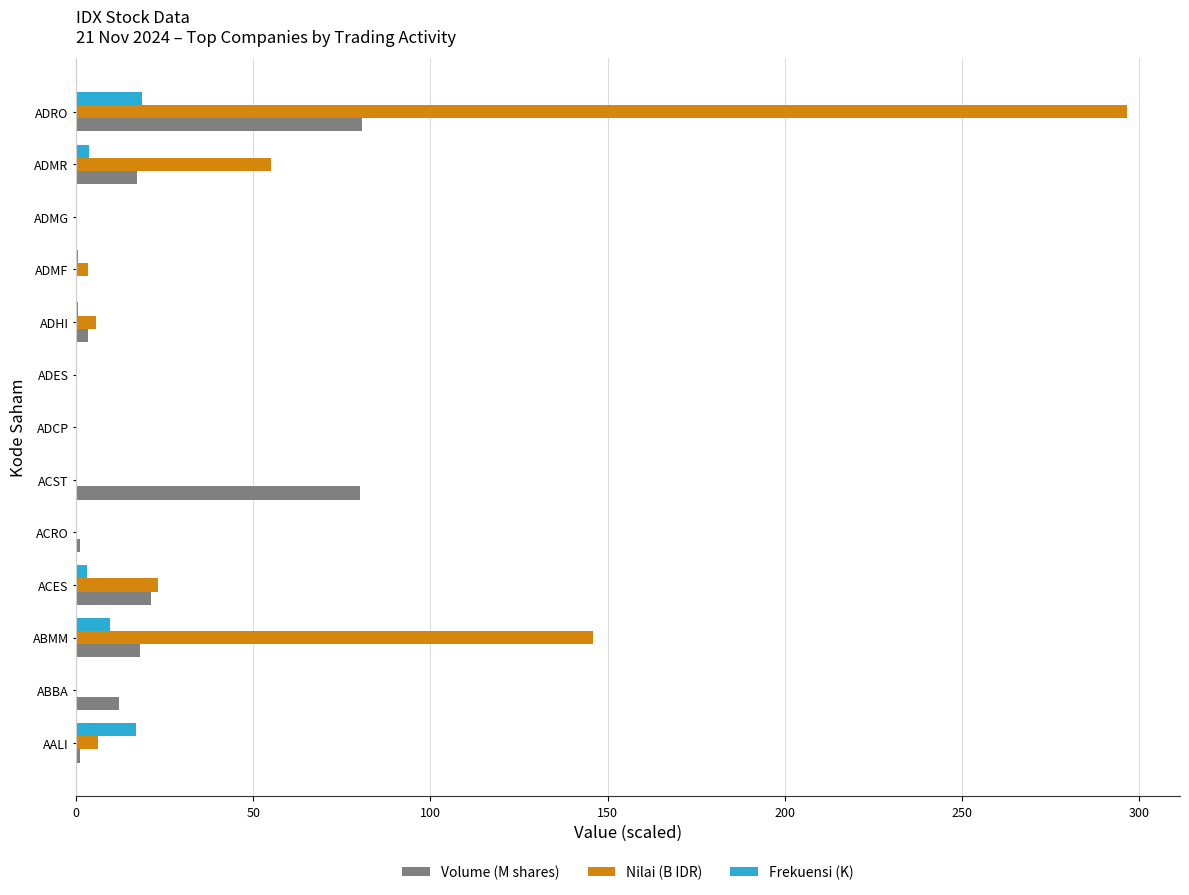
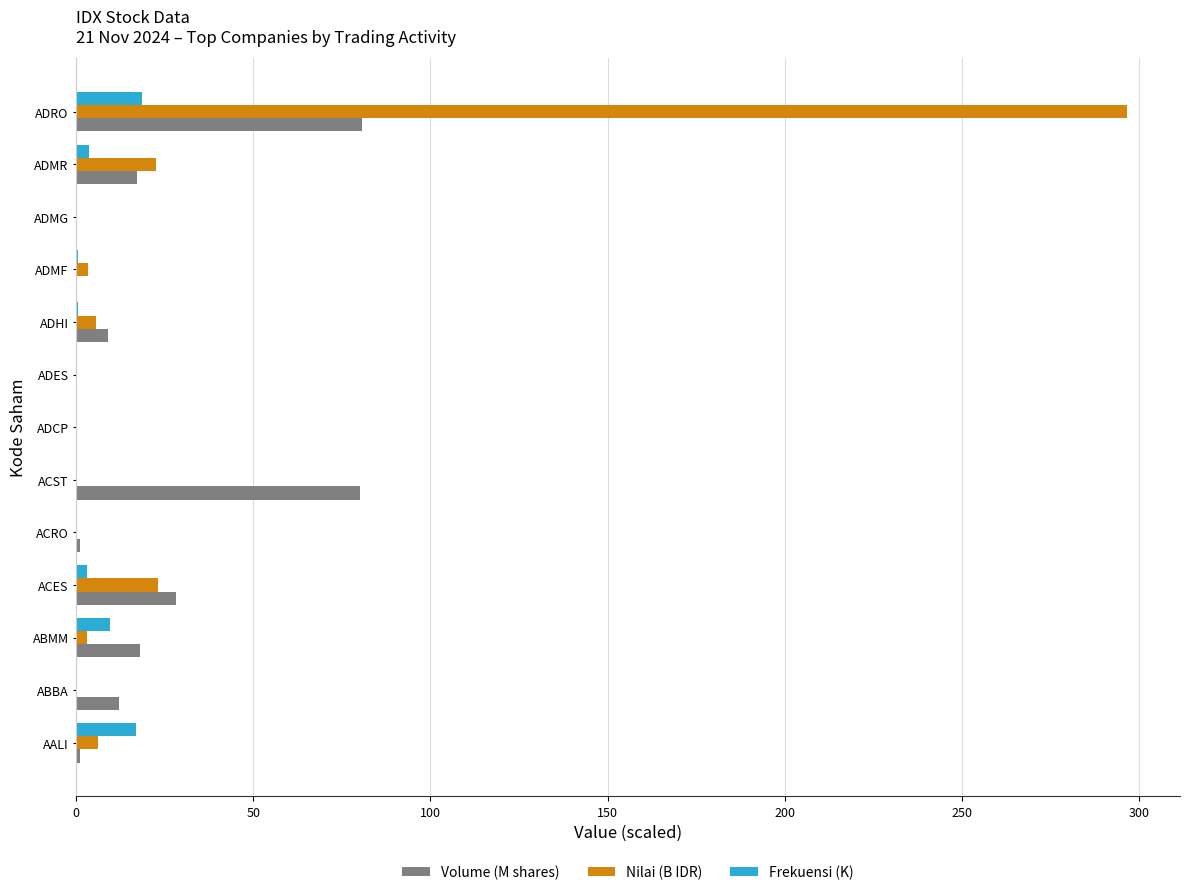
Nilai (B IDR), ADMR: 55 -> 23
Volume (M shares), ADHI: 3 -> 9
Volume (M shares), ACES: 21 -> 28
Nilai (B IDR), ABMM: 146 -> 3
